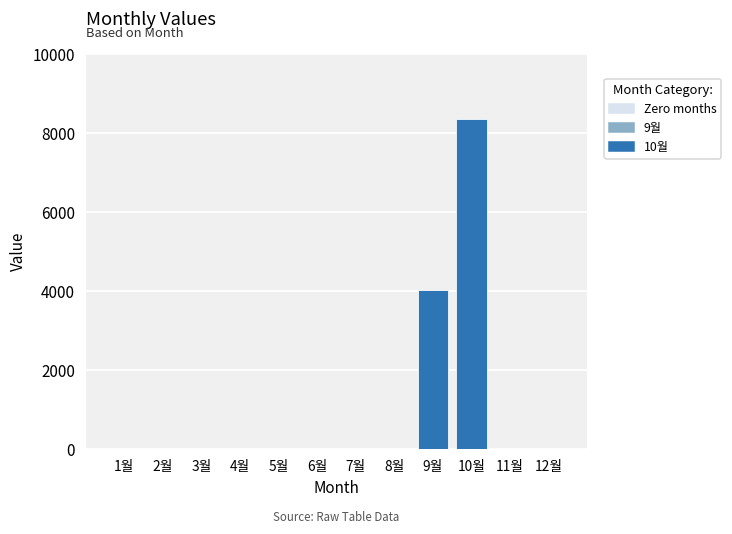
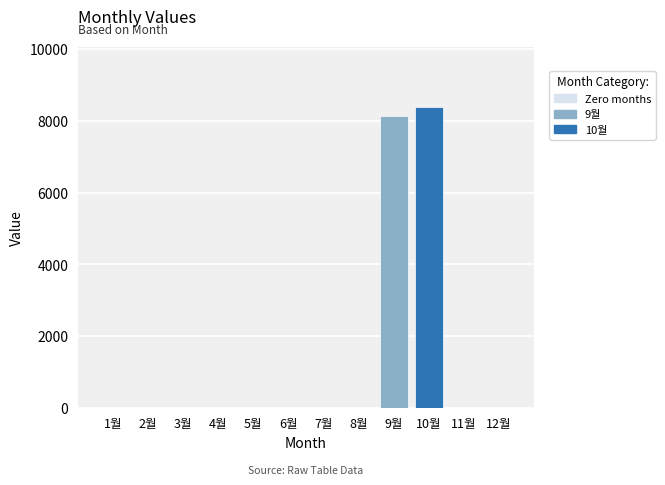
9월: 4000 -> 8100
